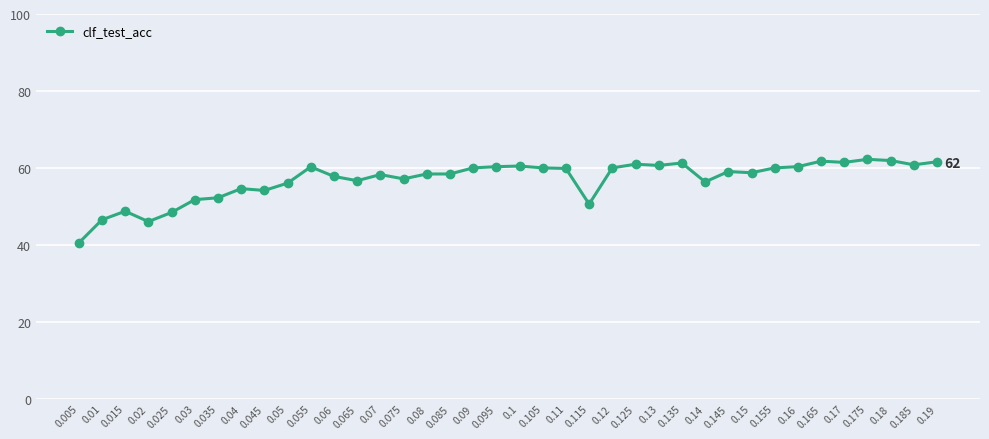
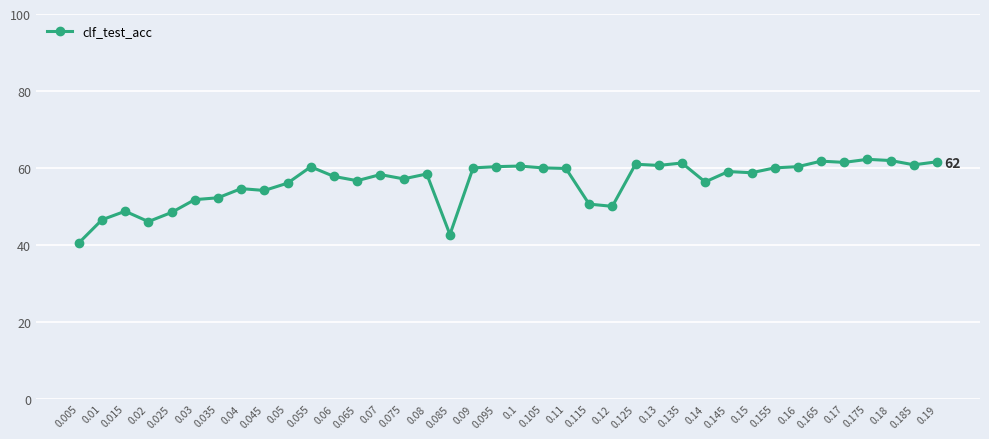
0.085: 58 -> 43
0.12: 60 -> 50
